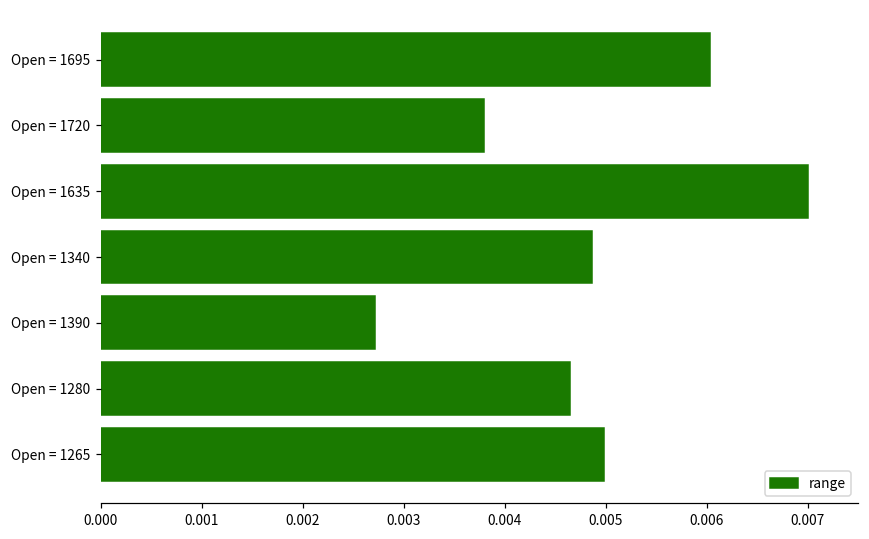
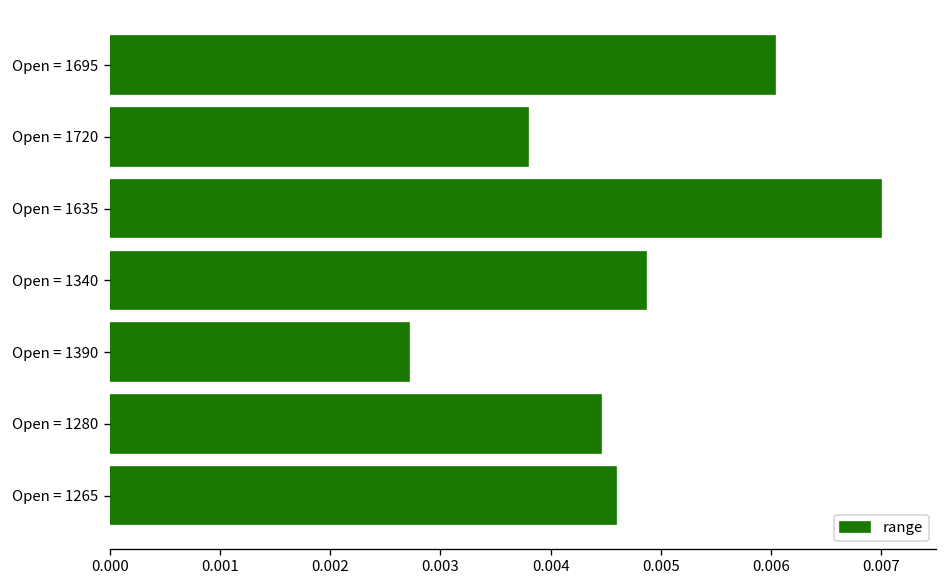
Open = 1280: 0.0046 -> 0.0045
Open = 1265: 0.0050 -> 0.0046
